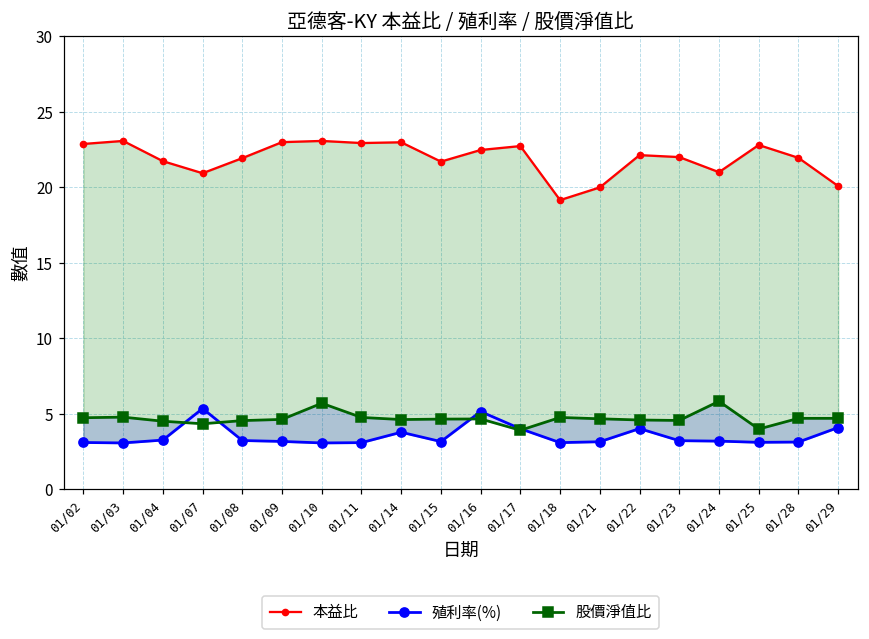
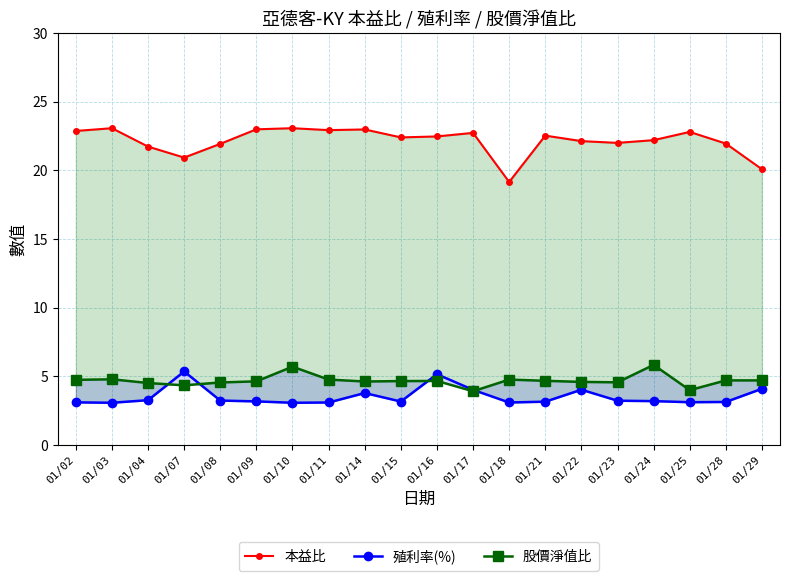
本益比, 01/15: 21.7 -> 22.4
本益比, 01/21: 20.0 -> 22.5
本益比, 01/24: 21.0 -> 22.2
